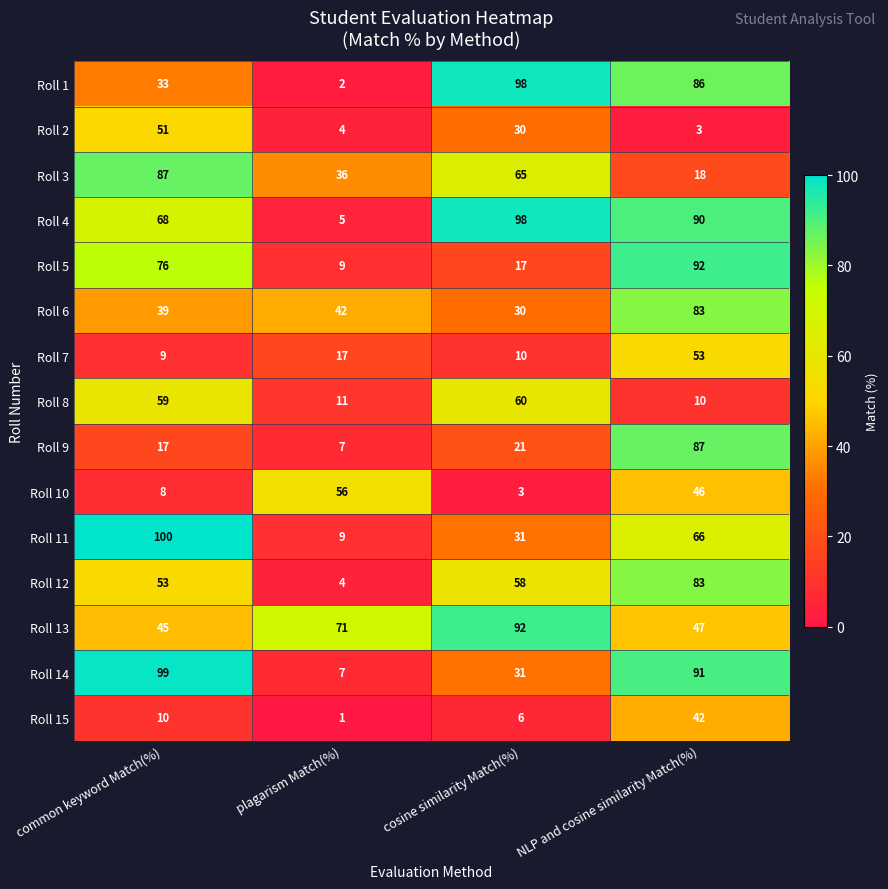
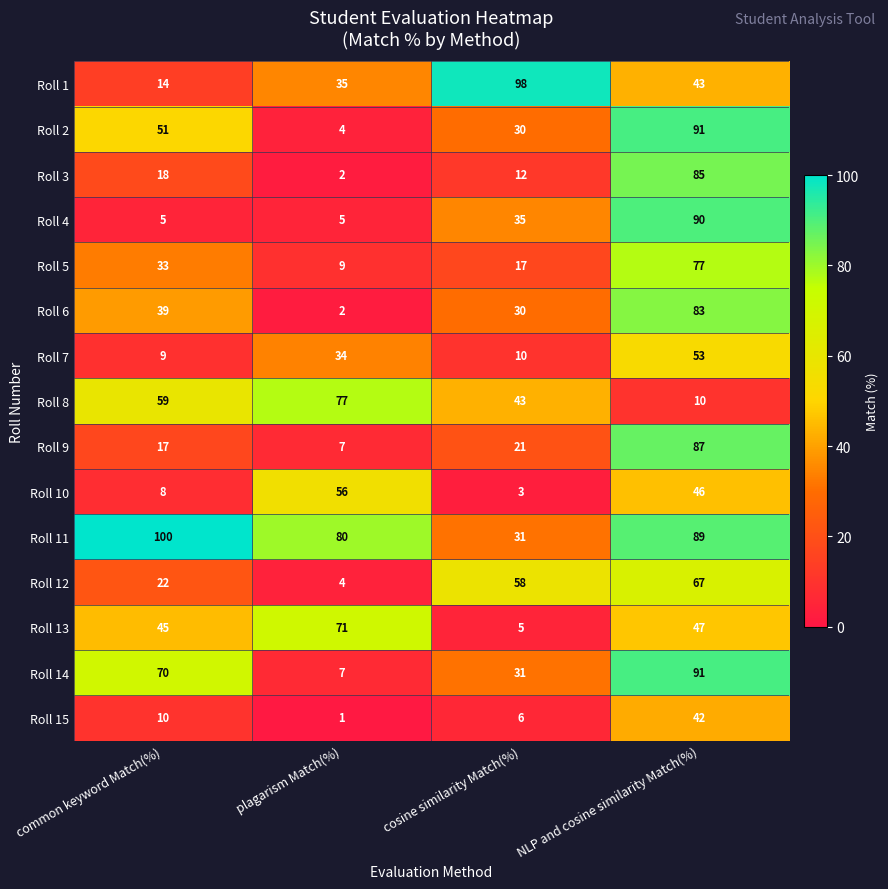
Roll 1, common keyword Match(%): 33 -> 14
Roll 1, plagarism Match(%): 2 -> 35
Roll 1, NLP and cosine similarity Match(%): 86 -> 43
Roll 2, NLP and cosine similarity Match(%): 3 -> 91
Roll 3, common keyword Match(%): 87 -> 18
Roll 3, plagarism Match(%): 36 -> 2
Roll 3, cosine similarity Match(%): 65 -> 12
Roll 3, NLP and cosine similarity Match(%): 18 -> 85
Roll 4, common keyword Match(%): 68 -> 5
Roll 4, cosine similarity Match(%): 98 -> 35
Roll 5, common keyword Match(%): 76 -> 33
Roll 5, NLP and cosine similarity Match(%): 92 -> 77
Roll 6, plagarism Match(%): 42 -> 2
Roll 7, plagarism Match(%): 17 -> 34
Roll 8, plagarism Match(%): 11 -> 77
Roll 8, cosine similarity Match(%): 60 -> 43
Roll 11, plagarism Match(%): 9 -> 80
Roll 11, NLP and cosine similarity Match(%): 66 -> 89
Roll 12, common keyword Match(%): 53 -> 22
Roll 12, NLP and cosine similarity Match(%): 83 -> 67
Roll 13, cosine similarity Match(%): 92 -> 5
Roll 14, common keyword Match(%): 99 -> 70
